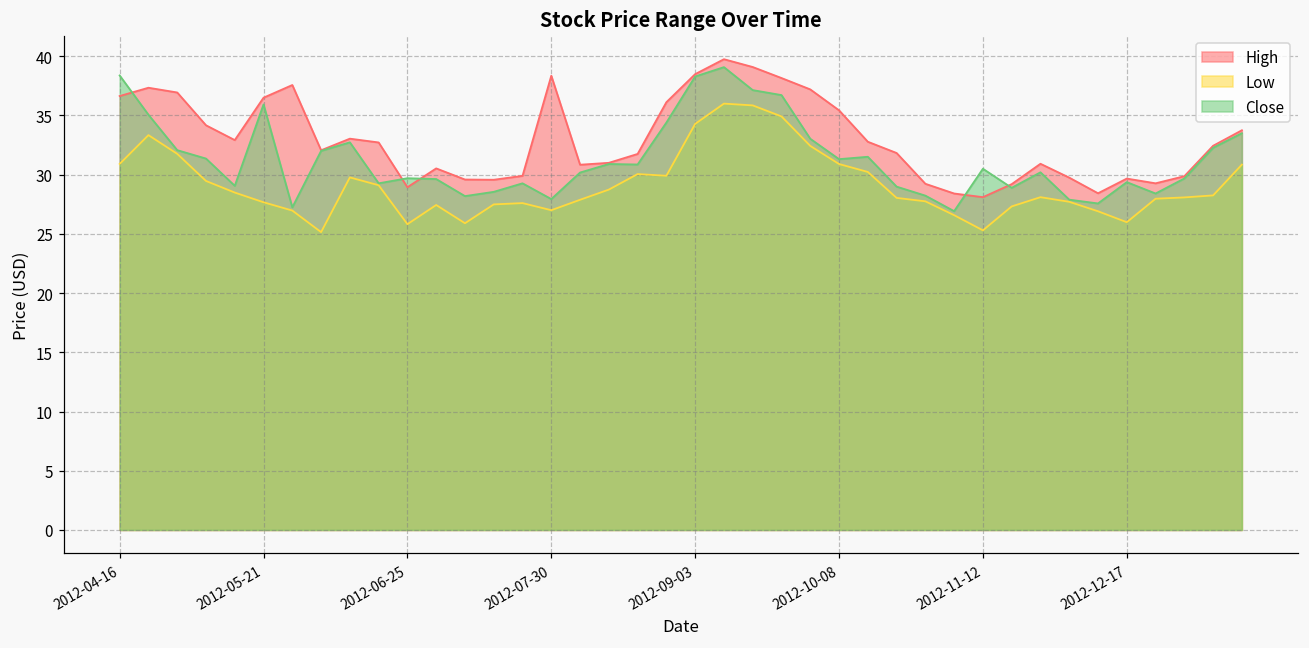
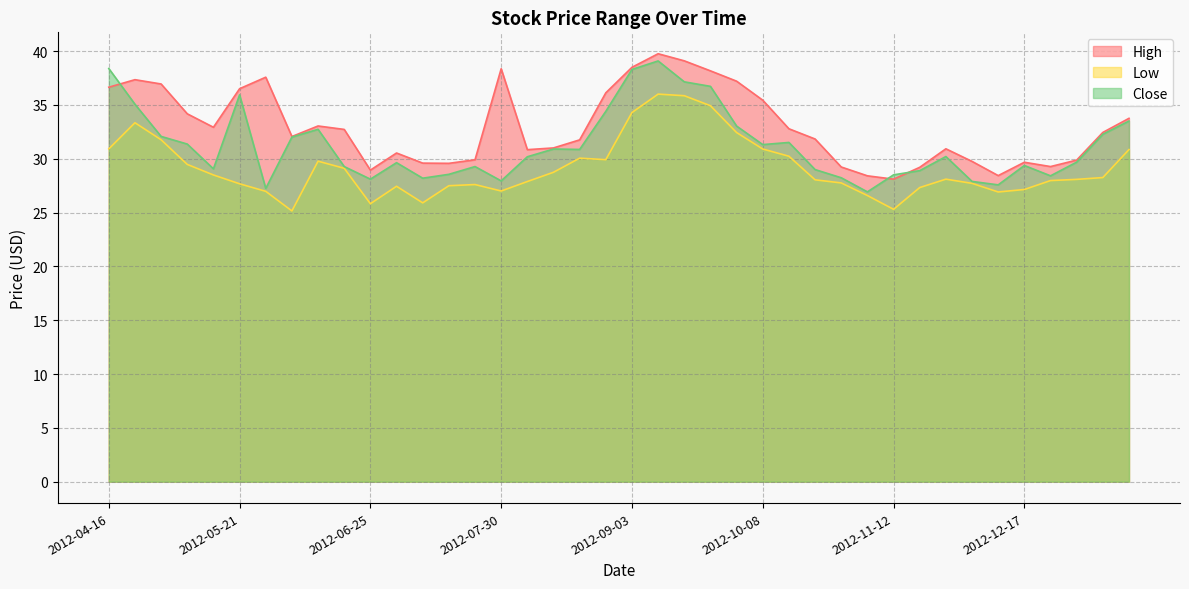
Close, 2012-06-25: 29.7 -> 28.1
Close, 2012-11-12: 30.5 -> 28.5
Low, 2012-12-17: 26.0 -> 27.1
